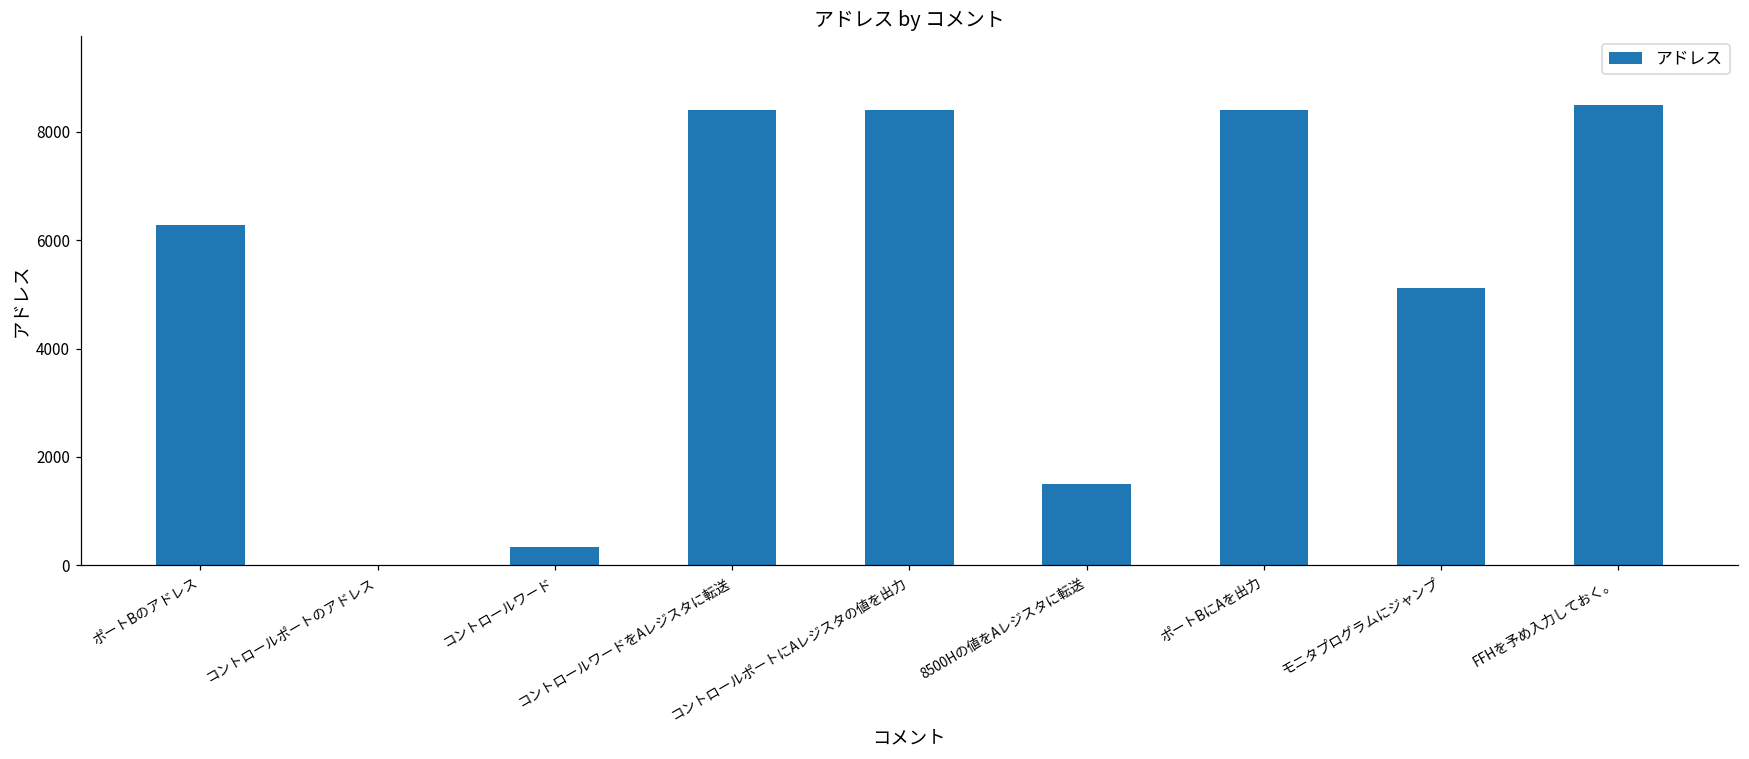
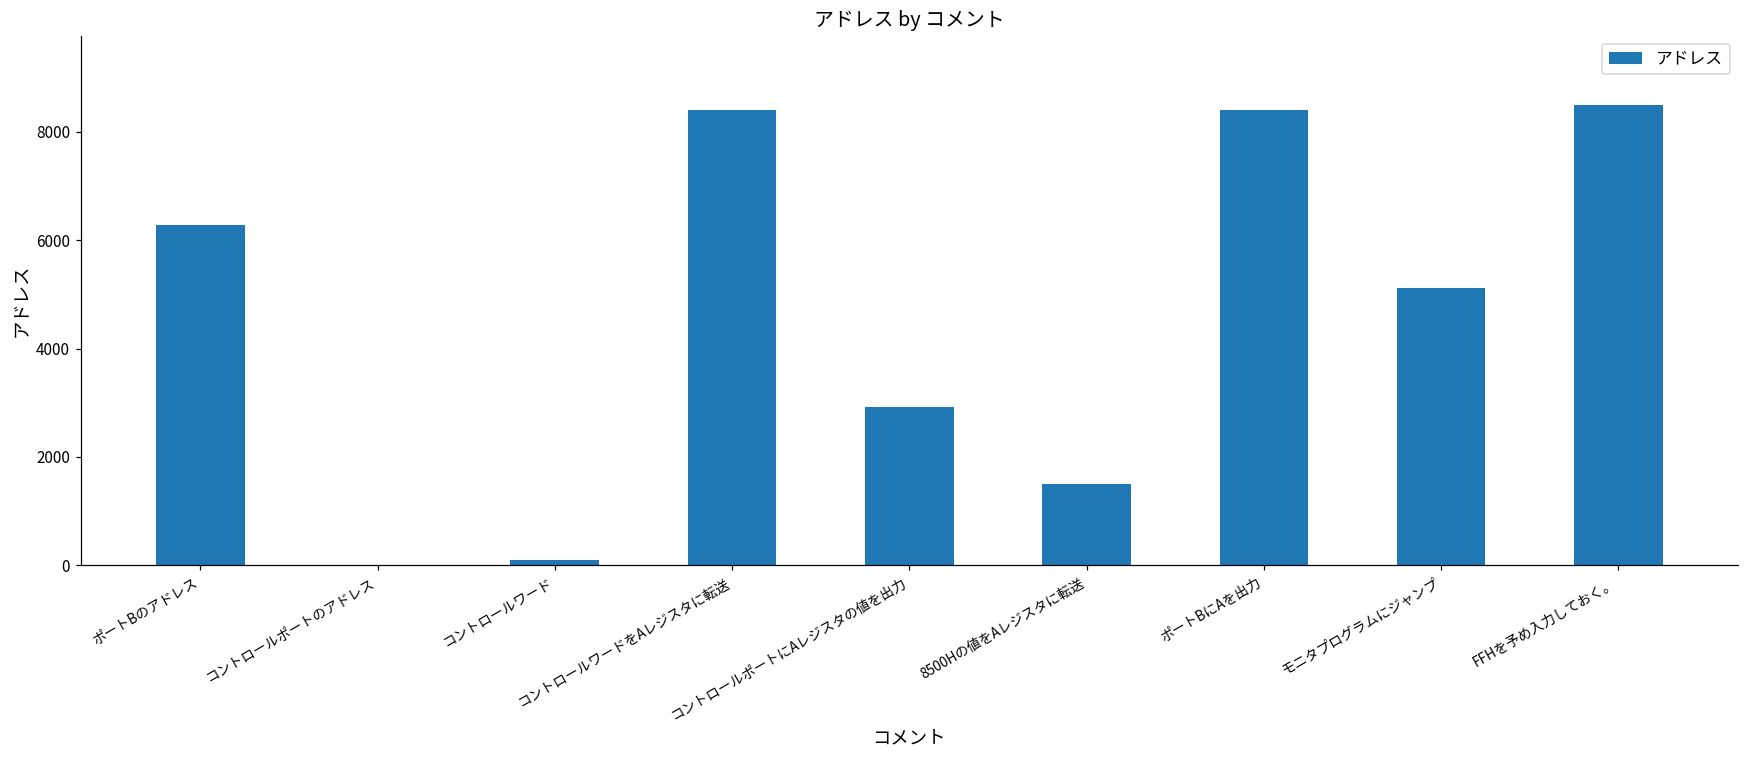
コントロールワード: 300 -> 100
コントロールポートにAレジスタの値を出力: 8400 -> 2900
